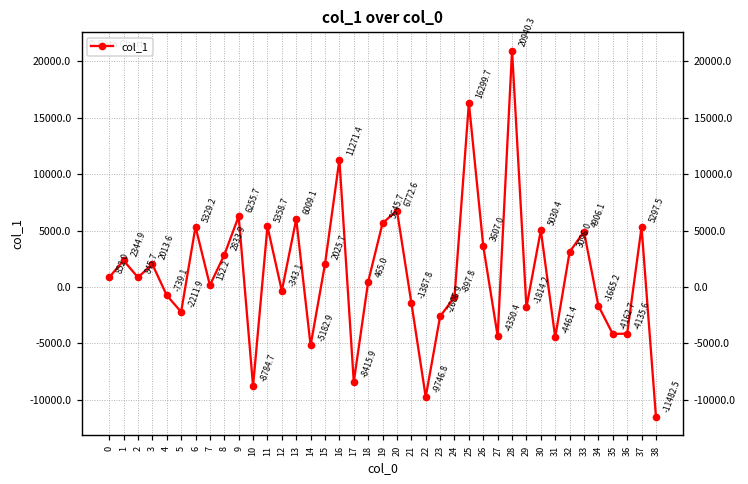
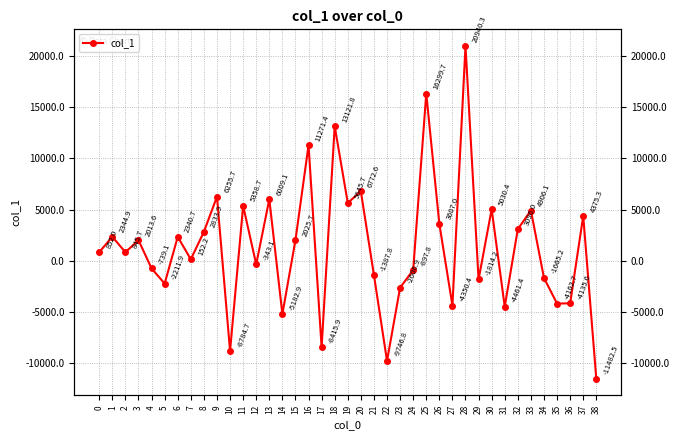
6: 5329.2 -> 2340.7
18: 465.0 -> 13121.8
37: 5297.5 -> 4375.3
